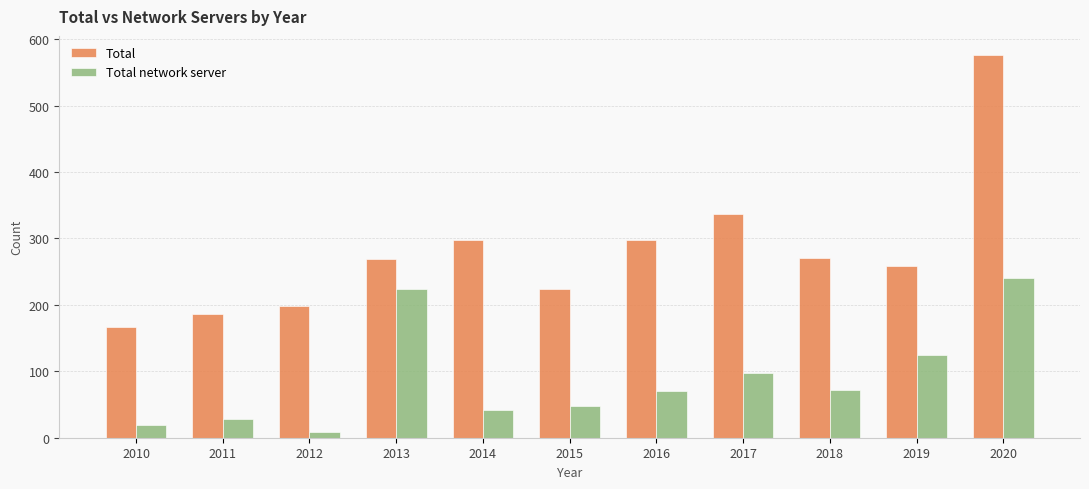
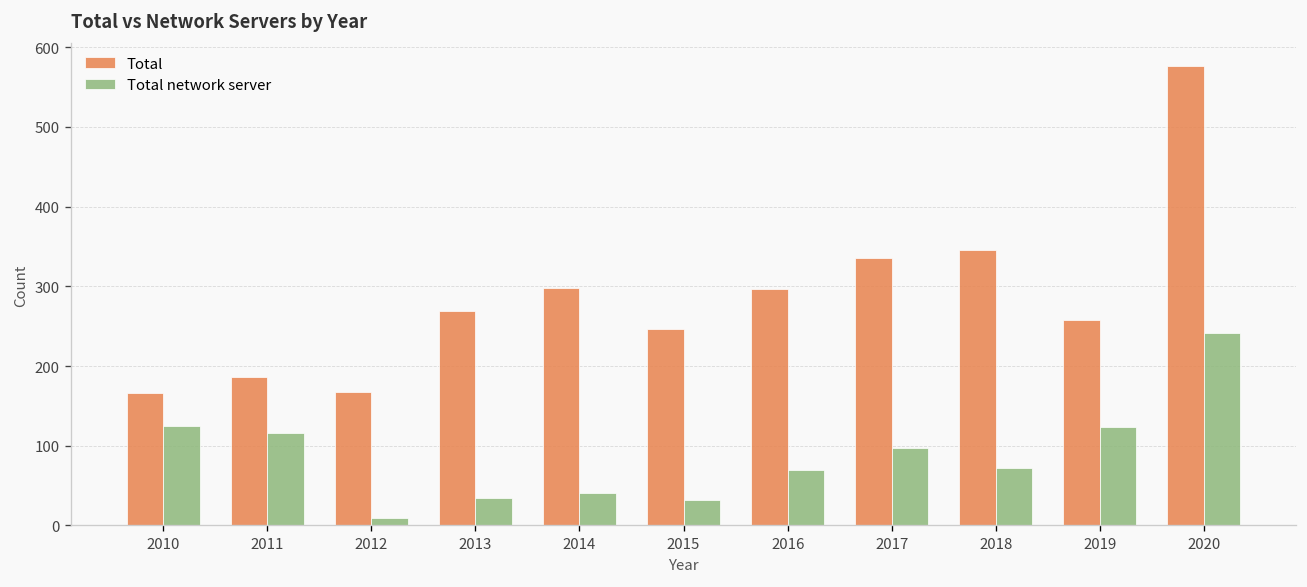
Total network server, 2010: 20 -> 130
Total network server, 2011: 30 -> 120
Total, 2012: 200 -> 170
Total network server, 2013: 220 -> 30
Total, 2015: 220 -> 250
Total network server, 2015: 50 -> 30
Total, 2018: 270 -> 350
